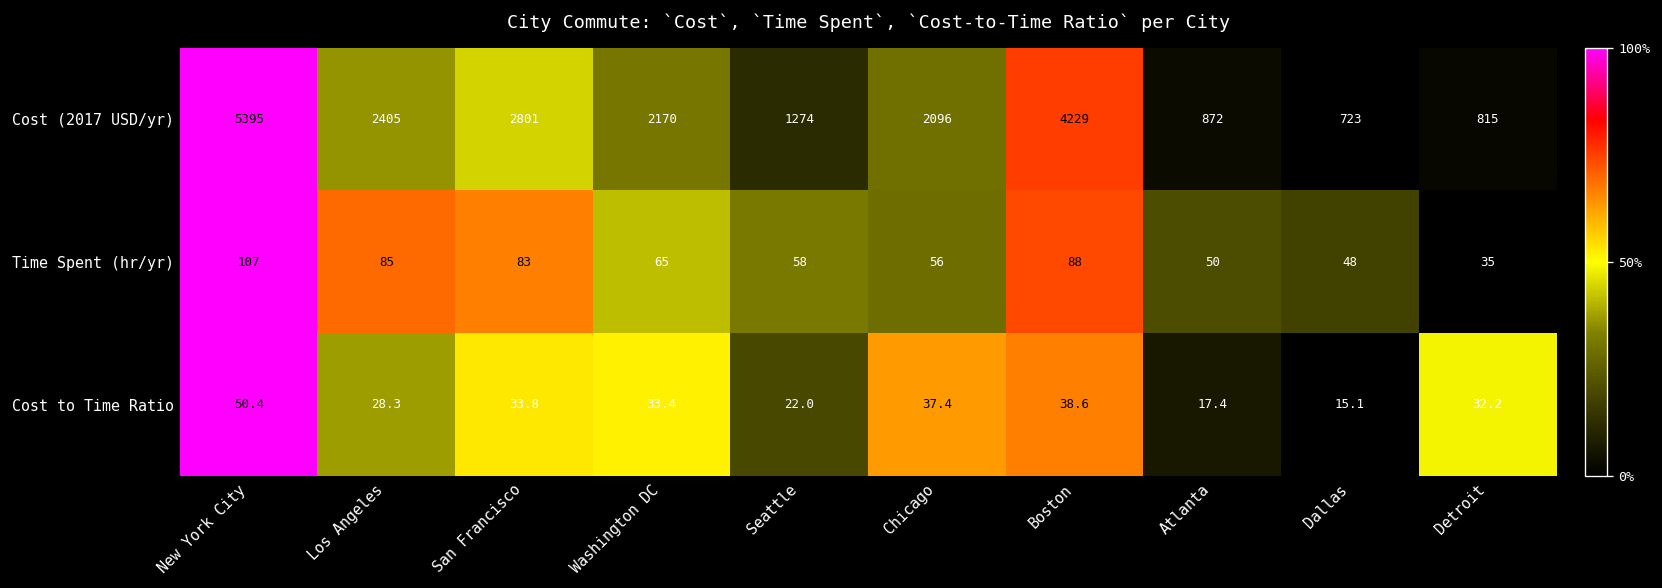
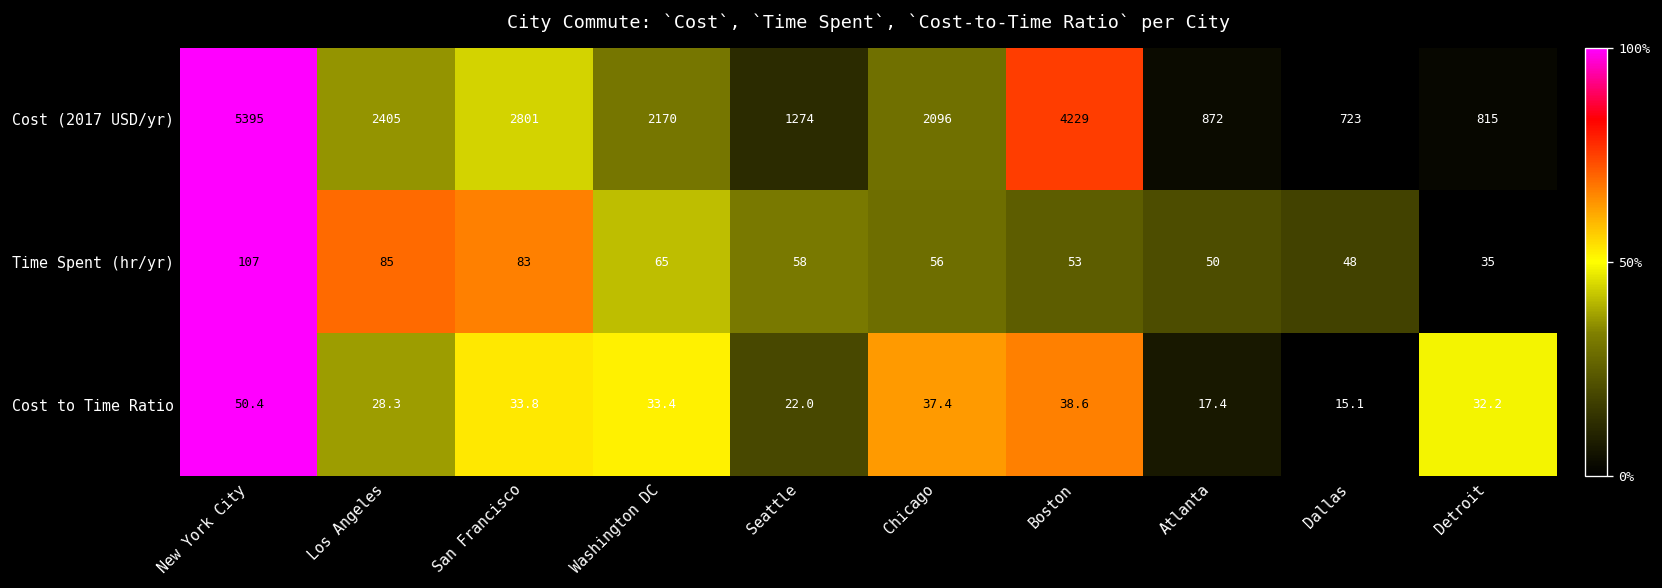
Time Spent (hr/yr), Boston: 88 -> 53
